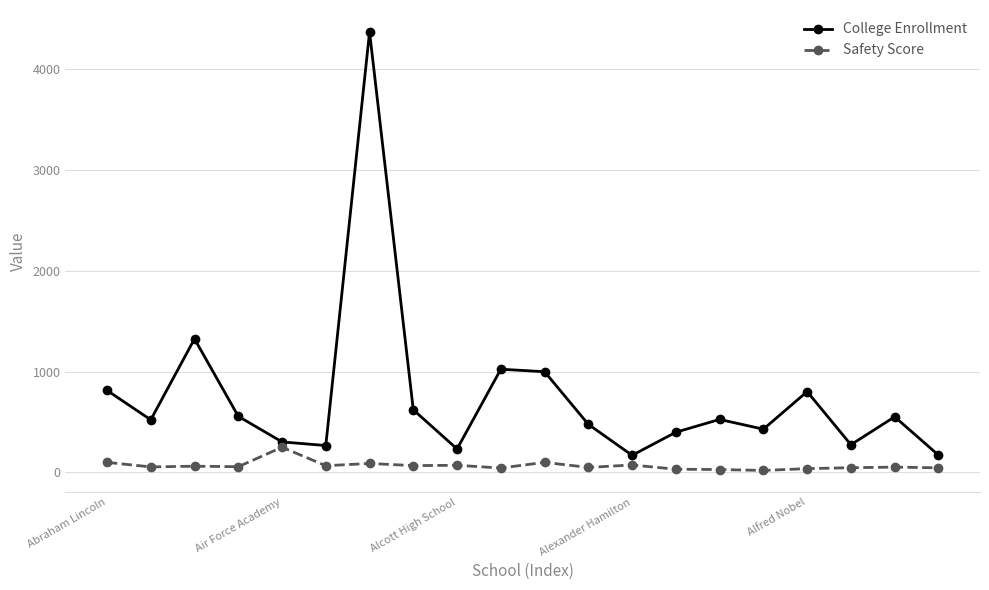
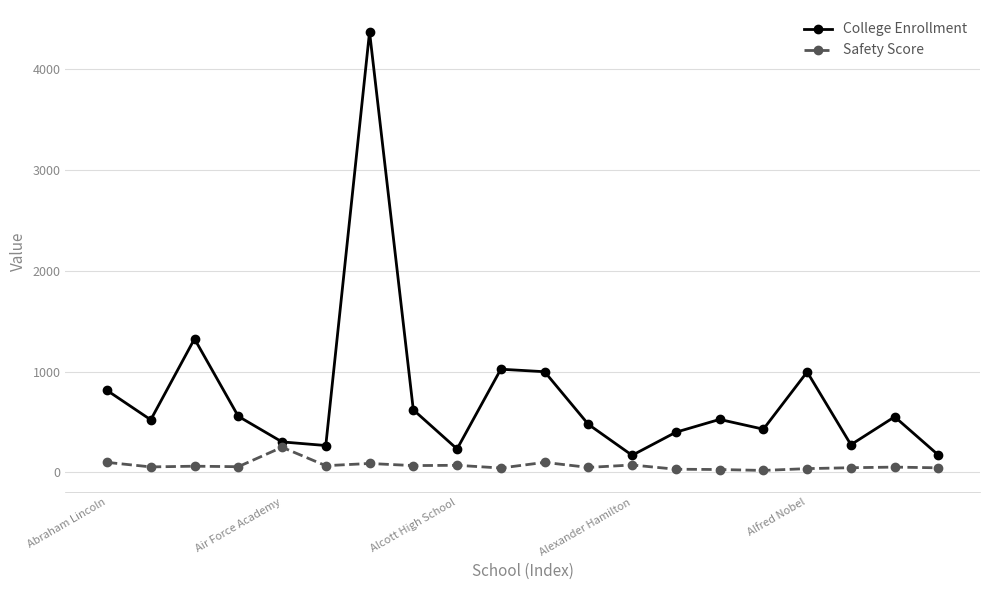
College Enrollment, Alfred Nobel: 800 -> 1000
